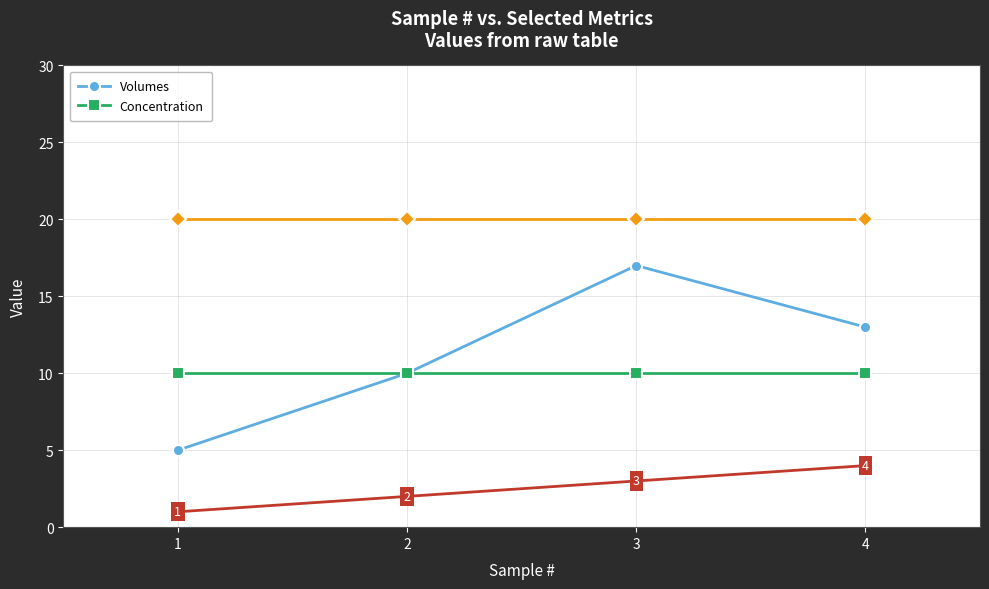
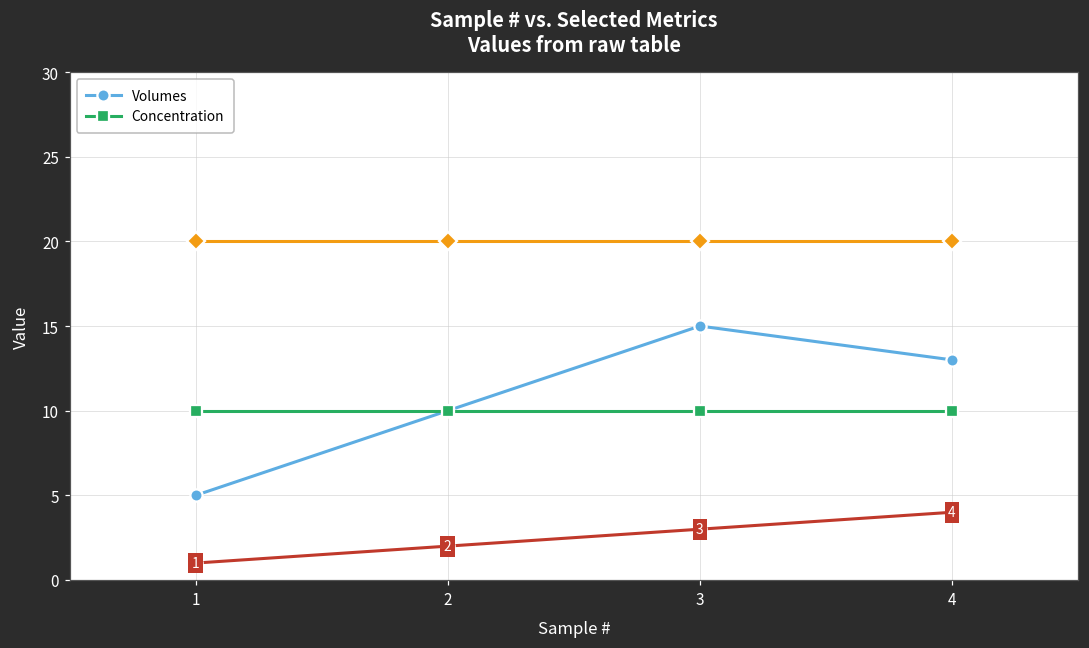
Volumes, 3: 17 -> 15
